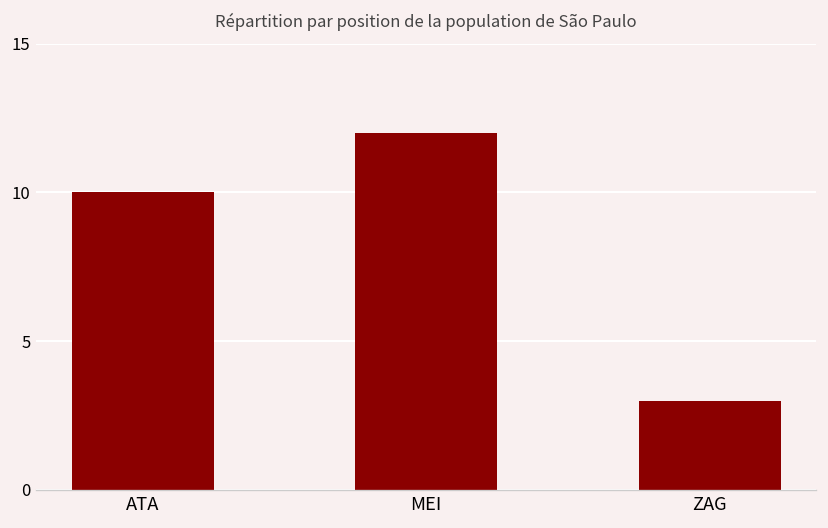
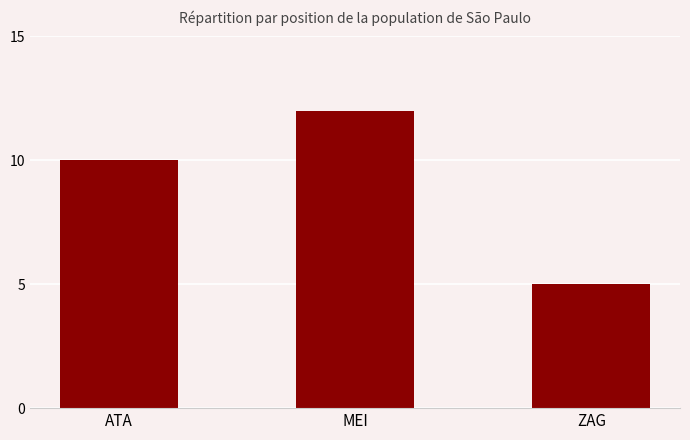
ZAG: 3 -> 5
